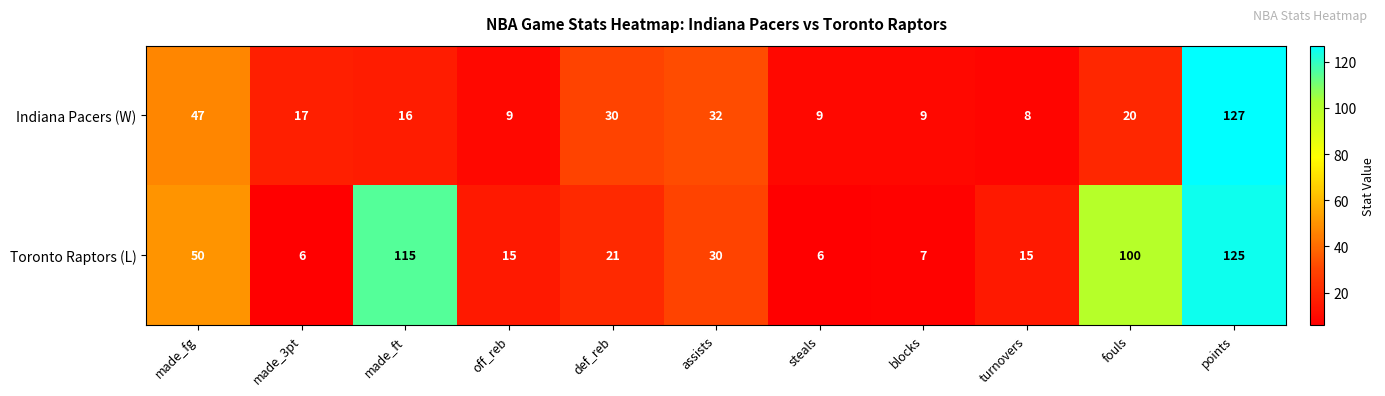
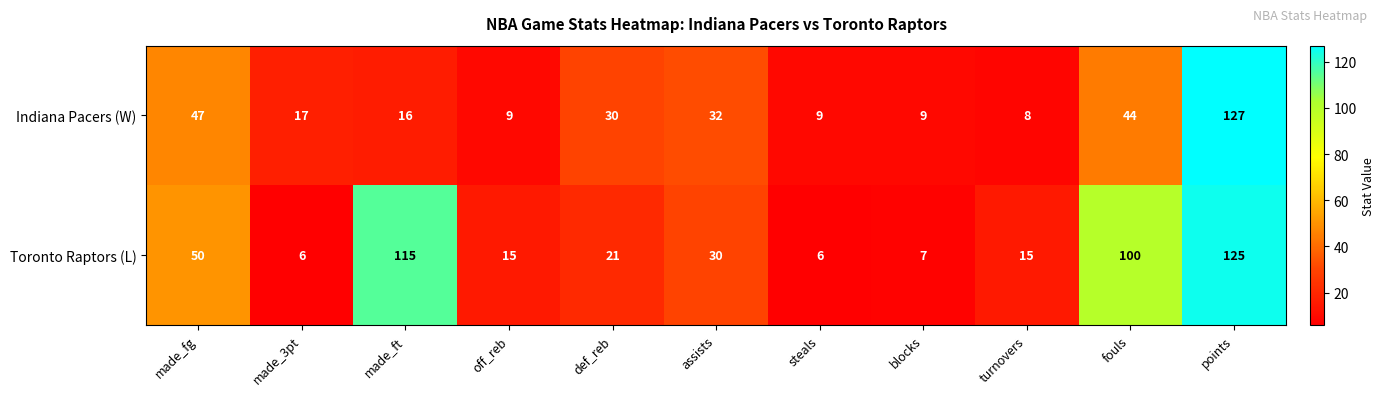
Indiana Pacers (W), fouls: 20 -> 44
